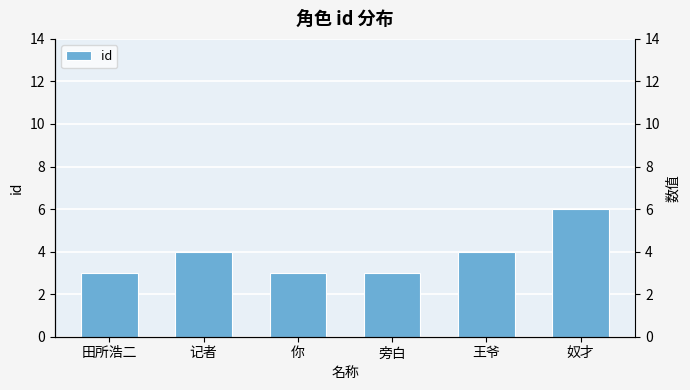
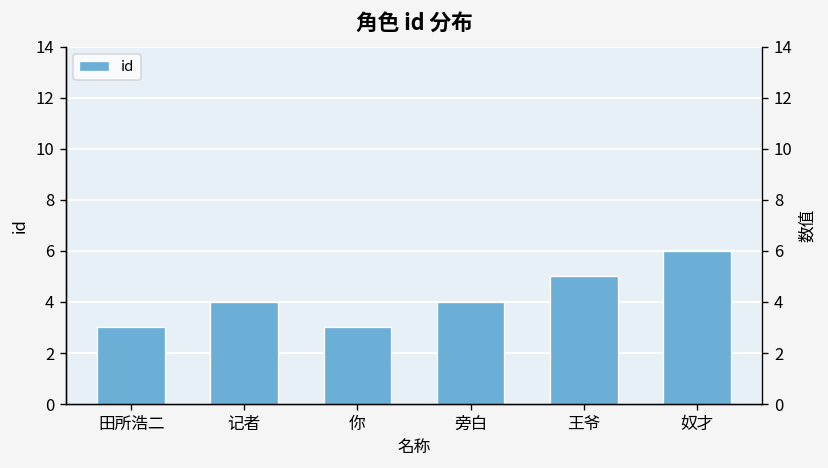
旁白: 3 -> 4
王爷: 4 -> 5
